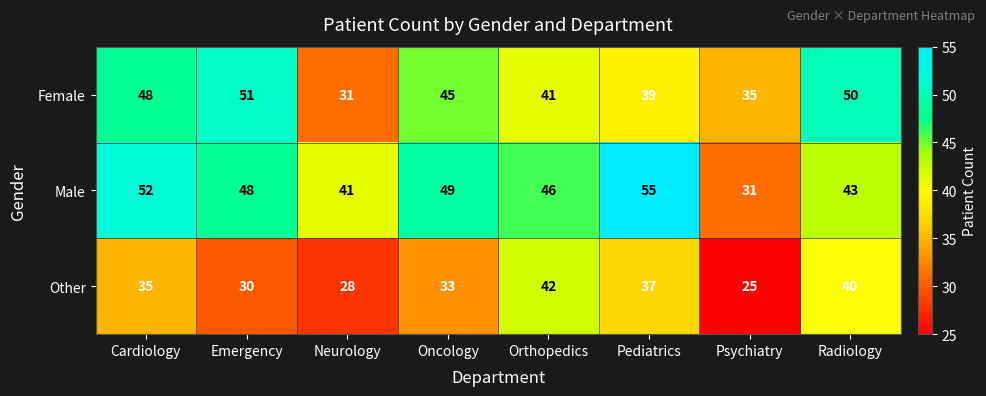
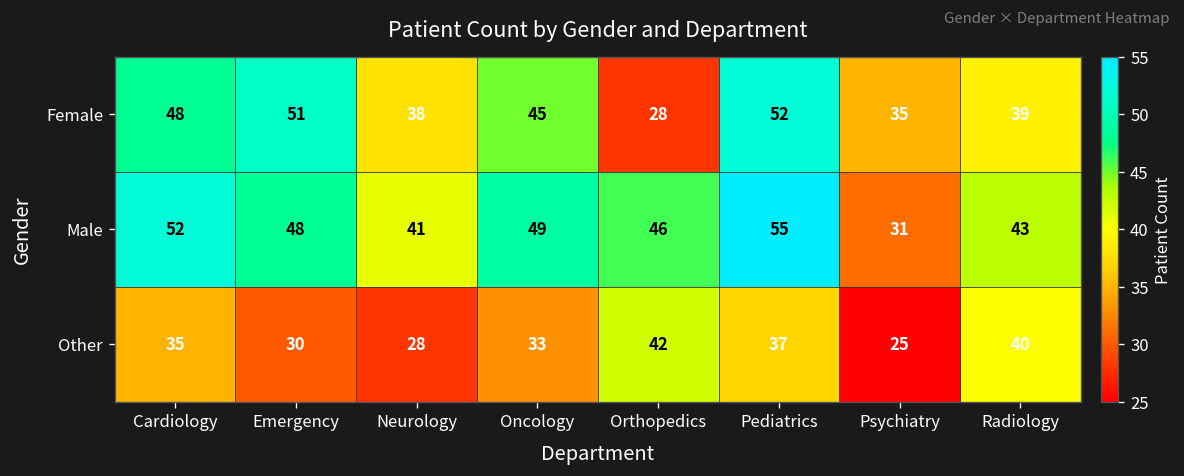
Female, Neurology: 31 -> 38
Female, Orthopedics: 41 -> 28
Female, Pediatrics: 39 -> 52
Female, Radiology: 50 -> 39
